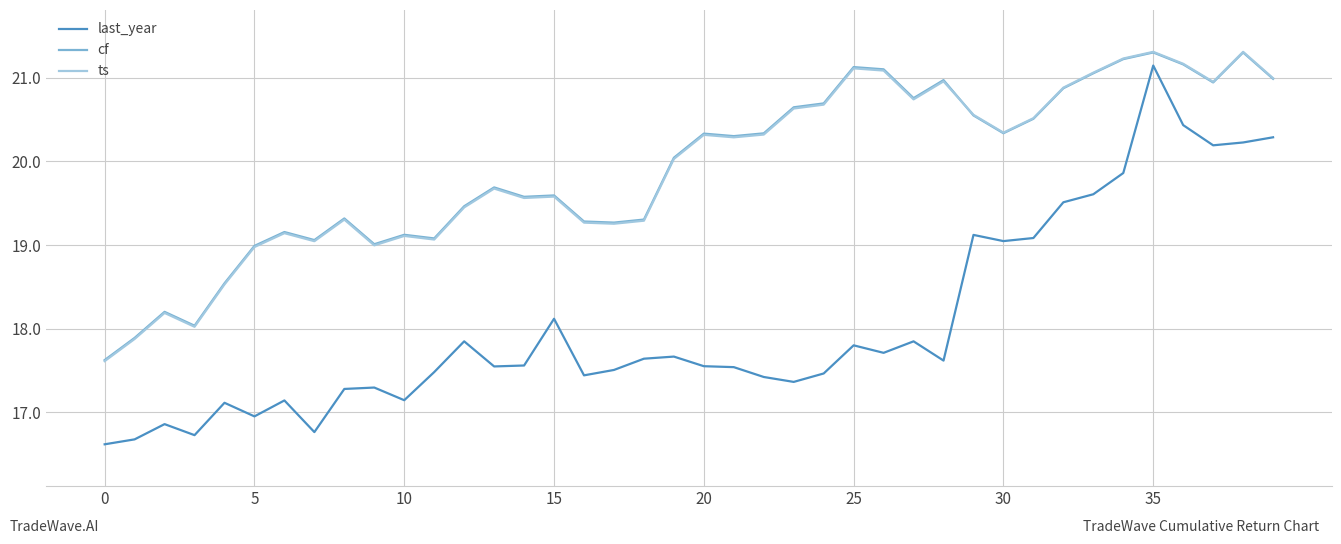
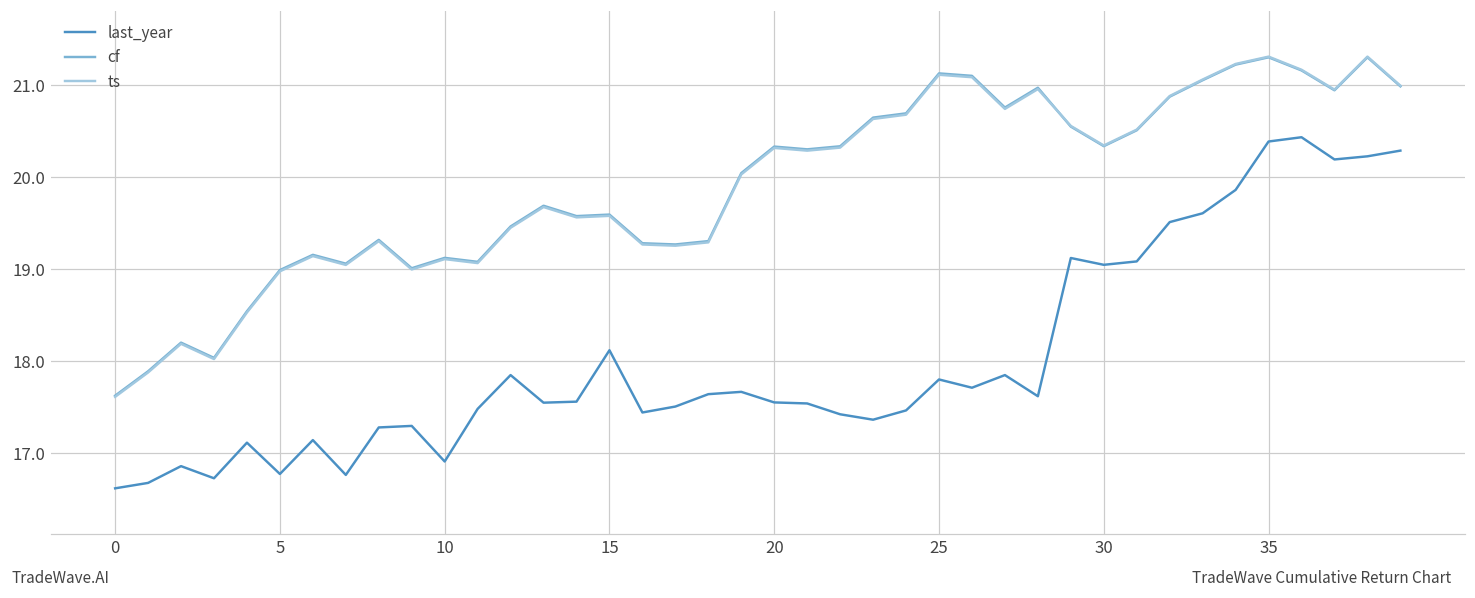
last_year, 5: 17.0 -> 16.8
last_year, 10: 17.1 -> 16.9
last_year, 35: 21.1 -> 20.4
